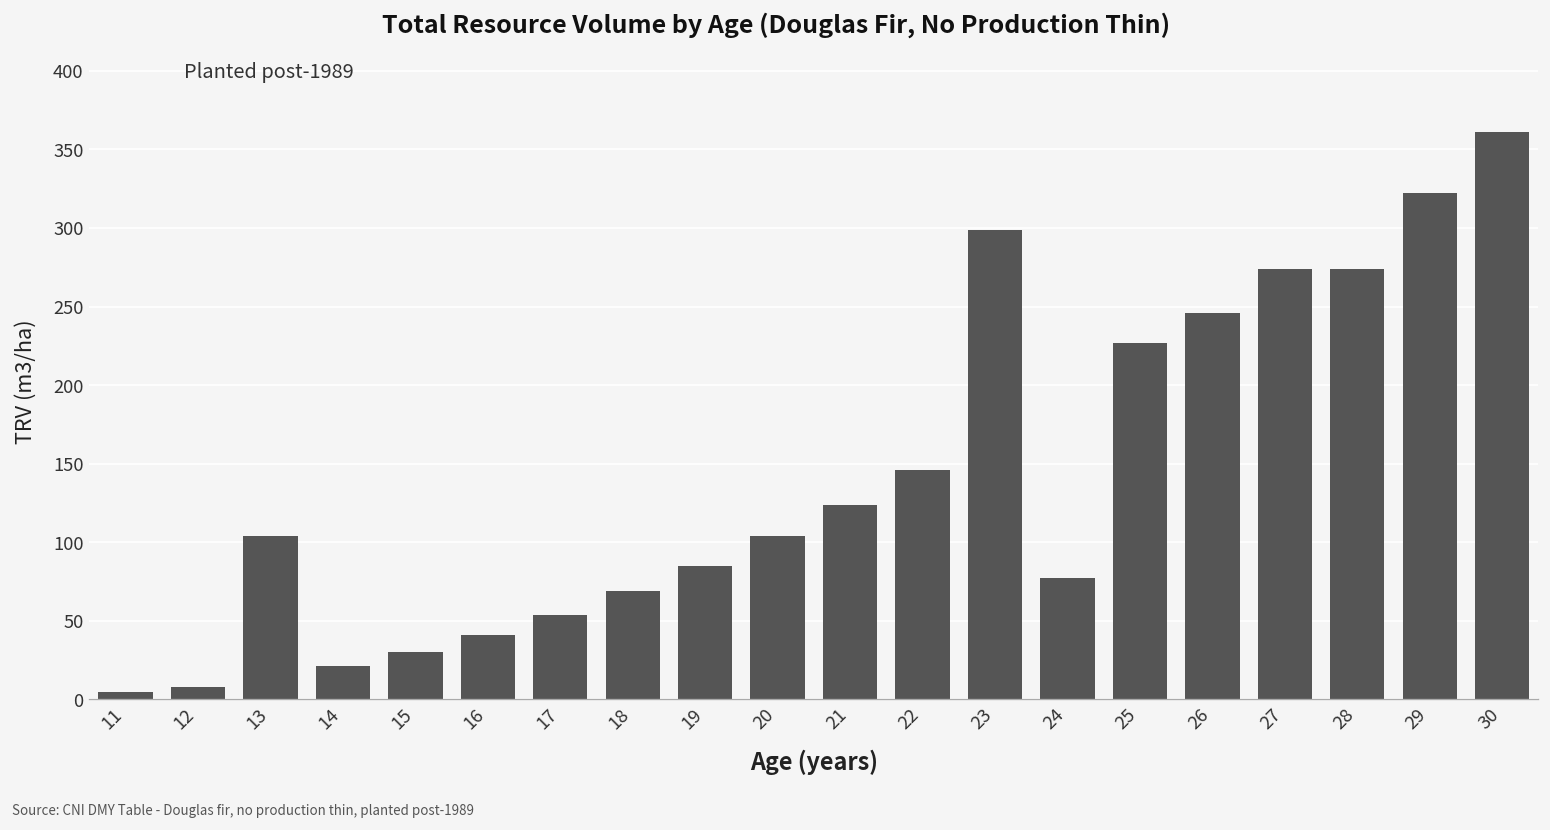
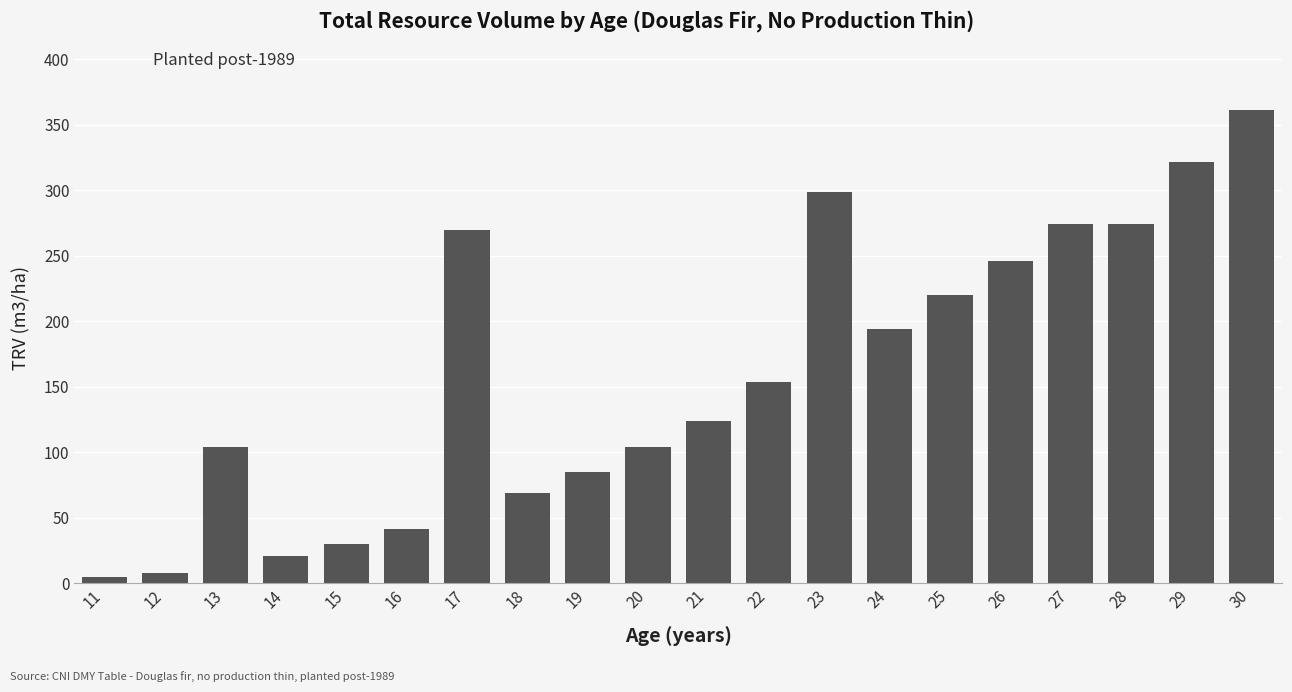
17: 54 -> 270
22: 146 -> 154
24: 77 -> 194
25: 227 -> 220
